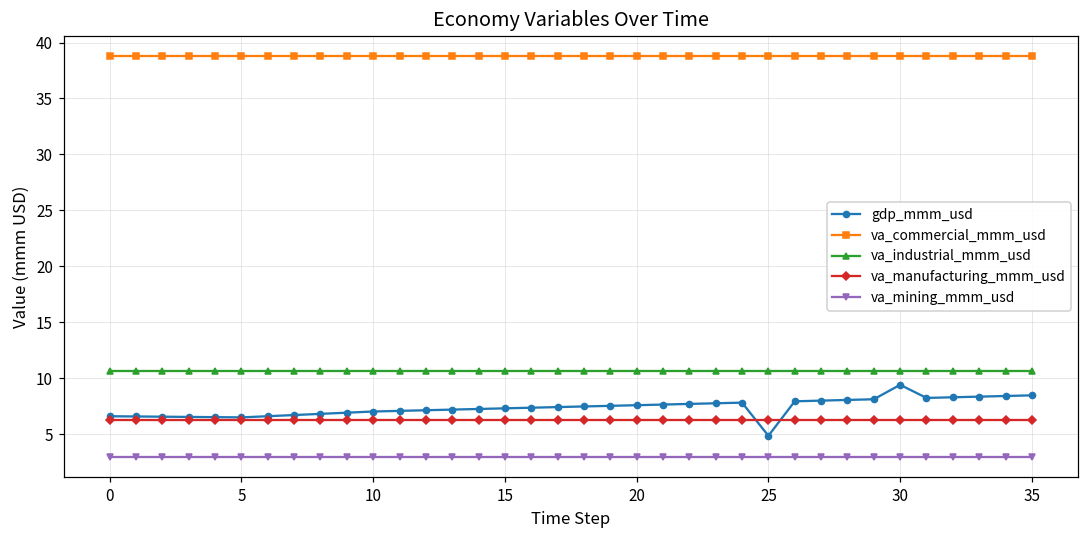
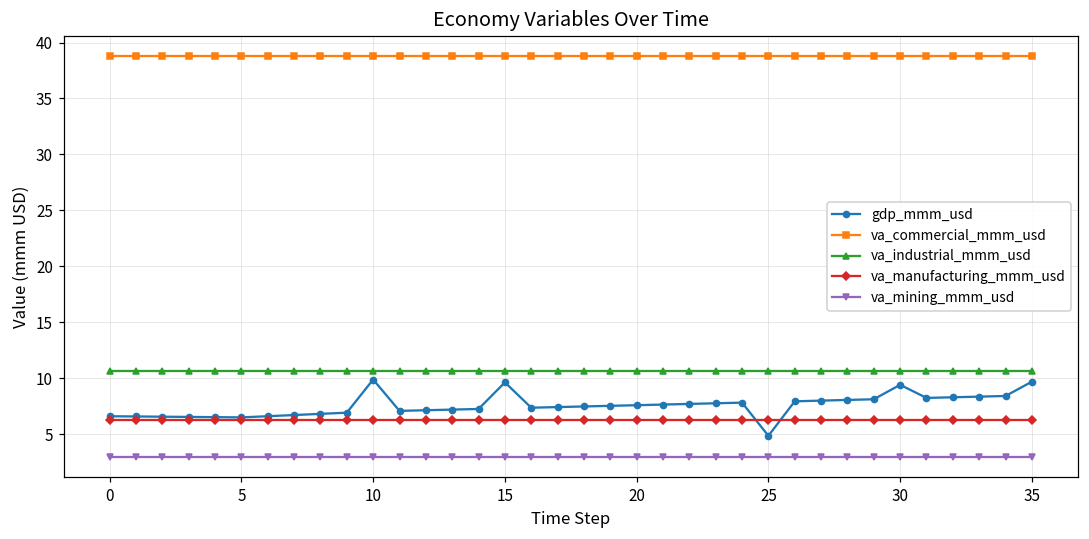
gdp_mmm_usd, 10: 7.0 -> 9.9
gdp_mmm_usd, 15: 7.3 -> 9.6
gdp_mmm_usd, 35: 8.5 -> 9.7
